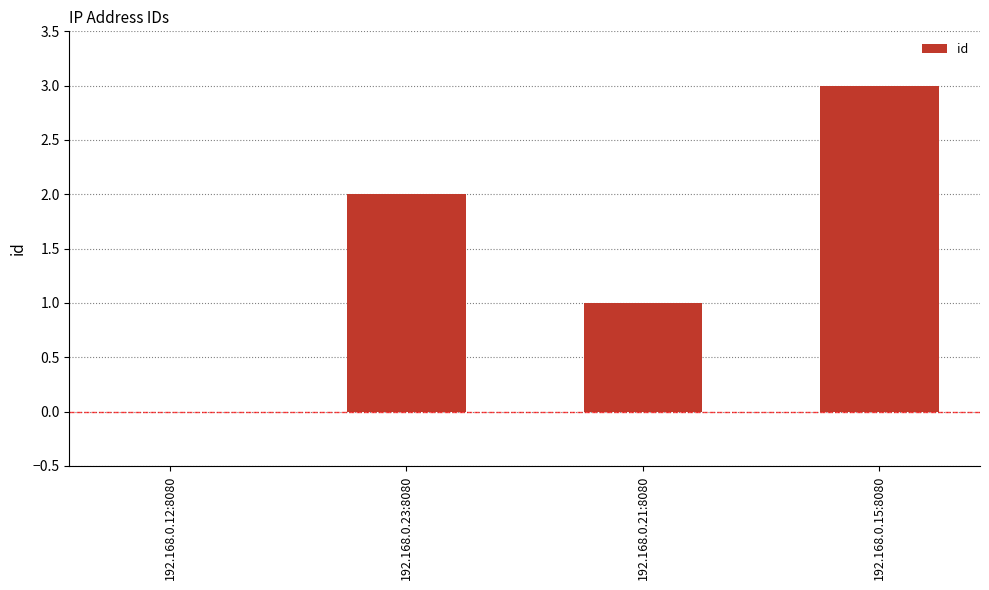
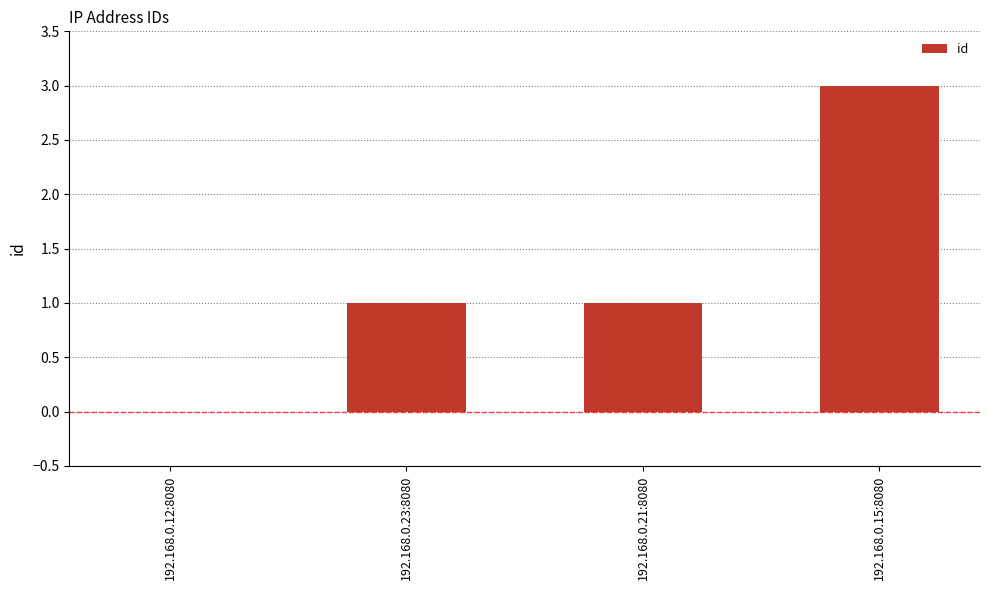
192.168.0.23:8080: 2 -> 1
